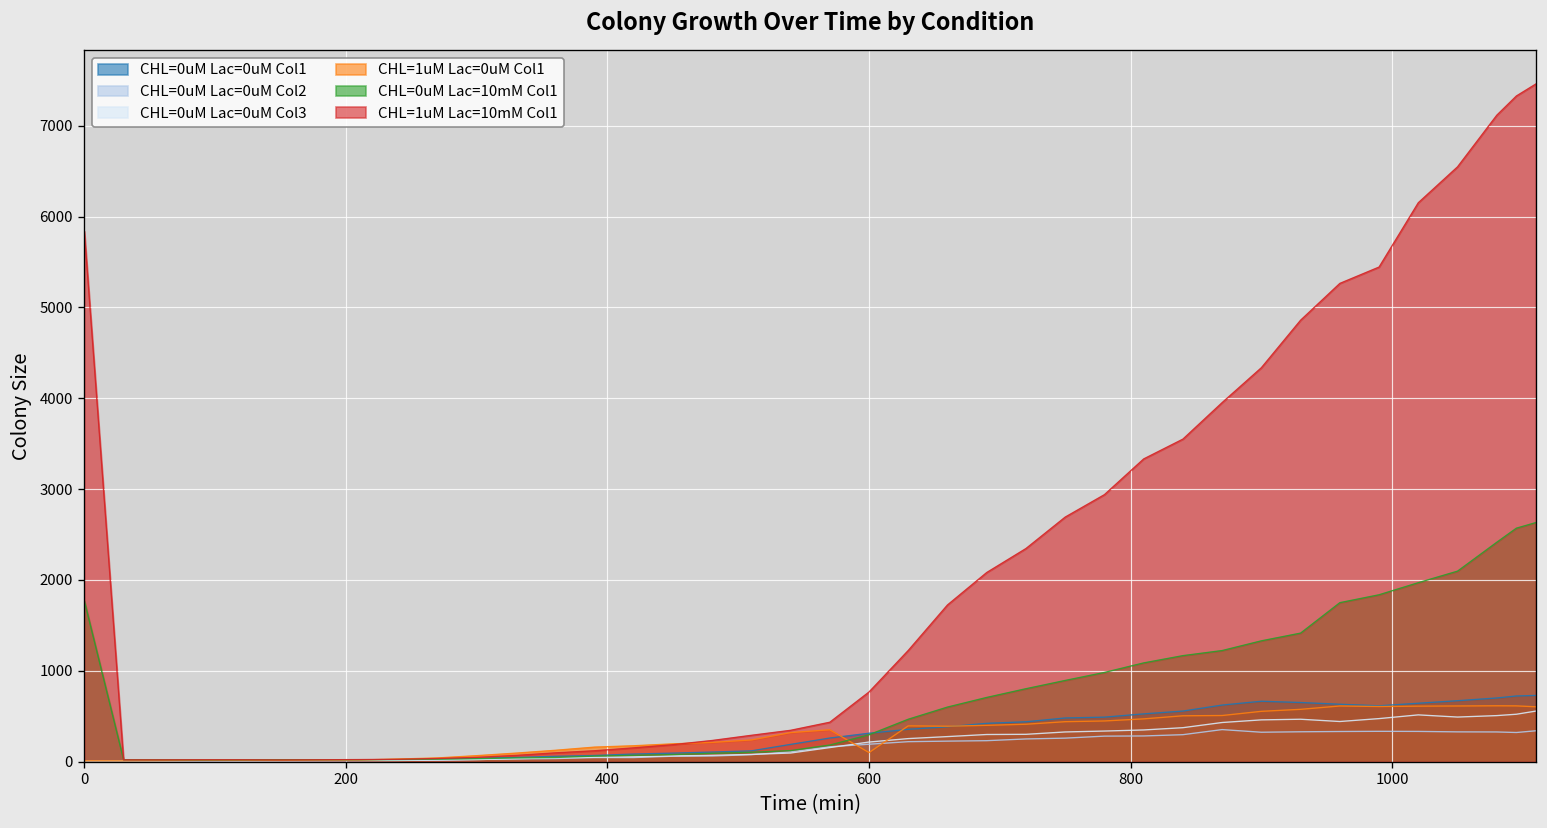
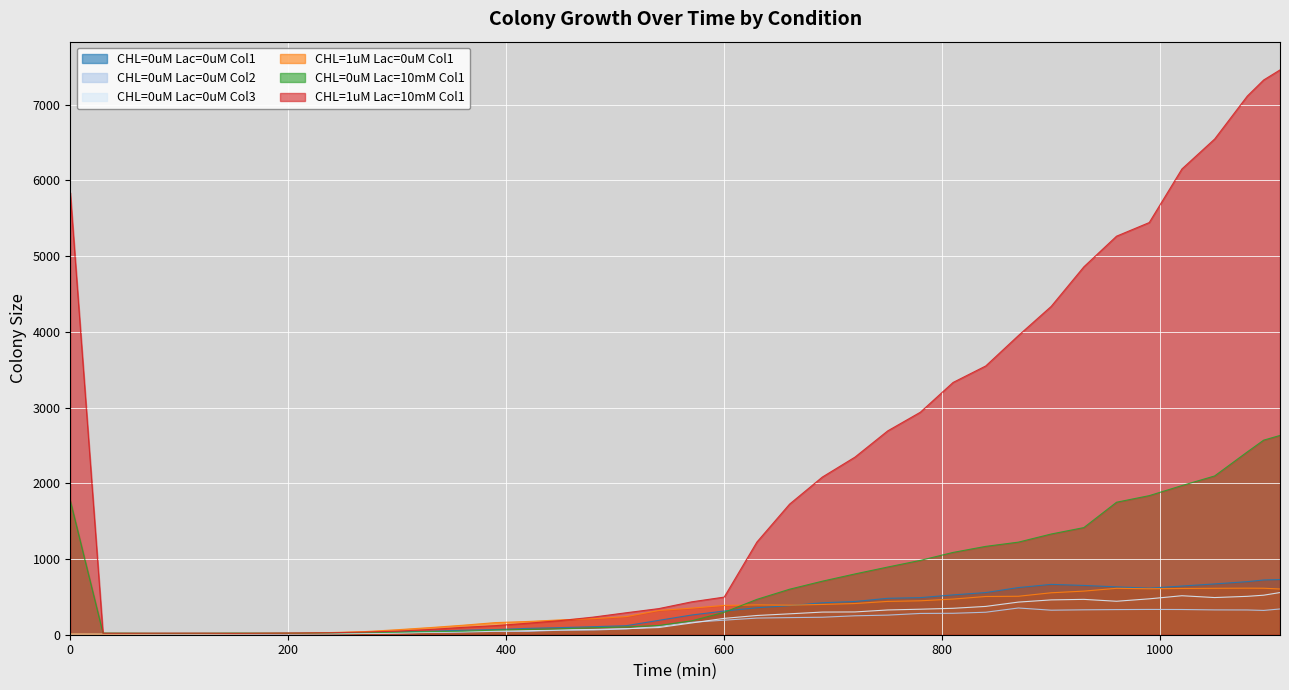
CHL=1uM Lac=0uM Col1, 600: 100 -> 400
CHL=1uM Lac=10mM Col1, 600: 800 -> 500
